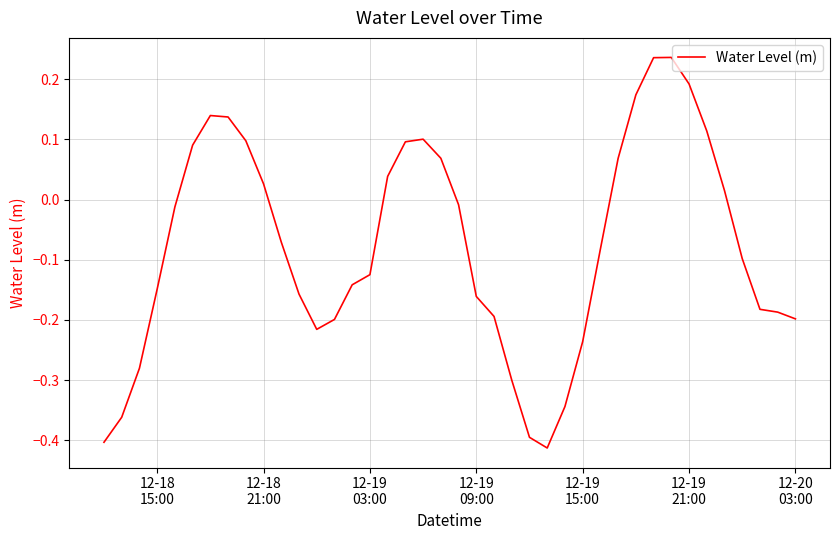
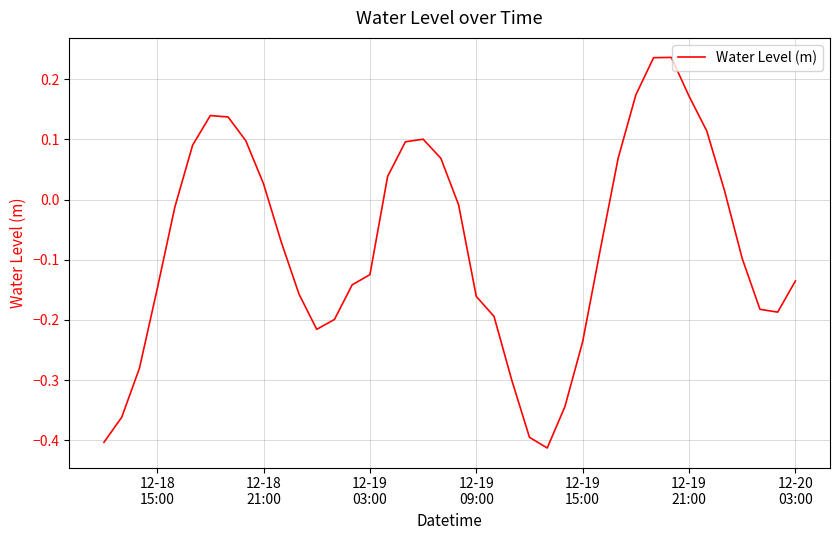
12-19 21:00: 0.19 -> 0.17
12-20 03:00: -0.20 -> -0.14
